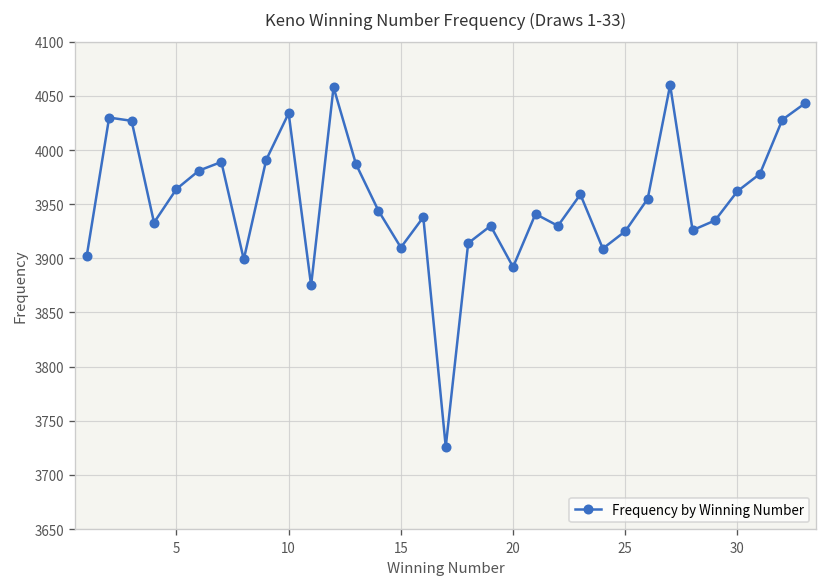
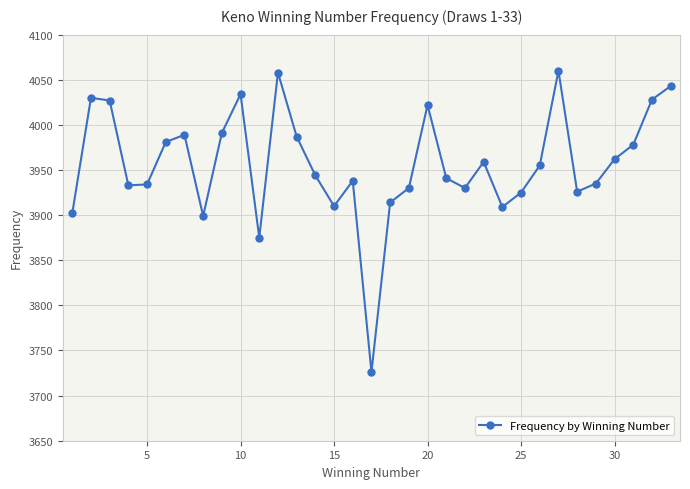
5: 3960 -> 3930
20: 3890 -> 4020
